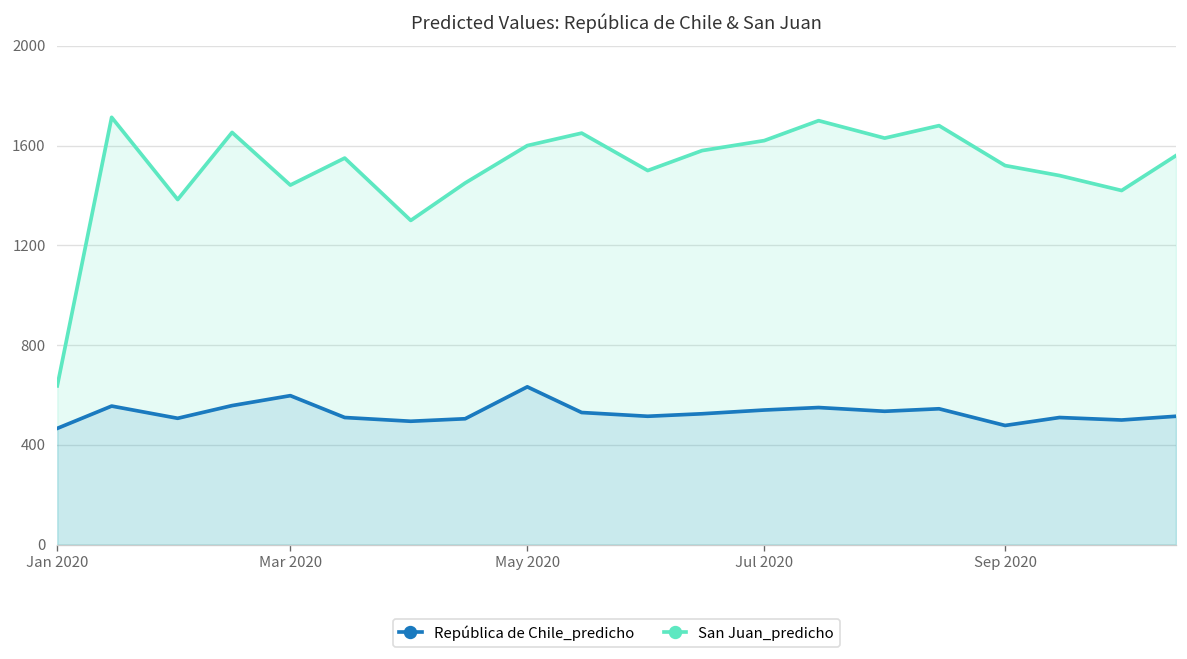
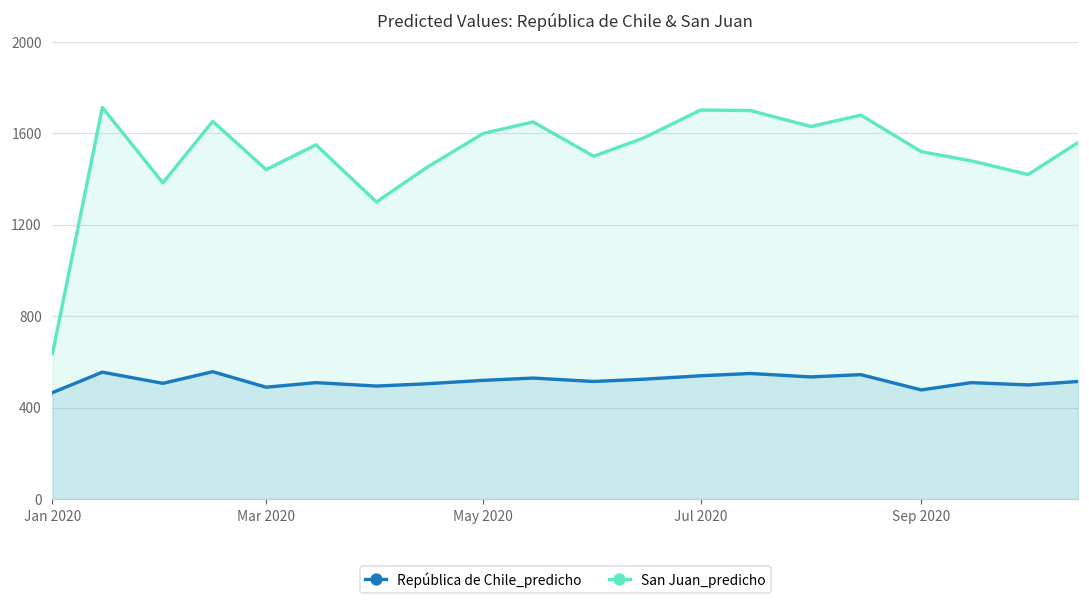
República de Chile_predicho, Mar 2020: 600 -> 490
República de Chile_predicho, May 2020: 630 -> 520
San Juan_predicho, Jul 2020: 1620 -> 1700
